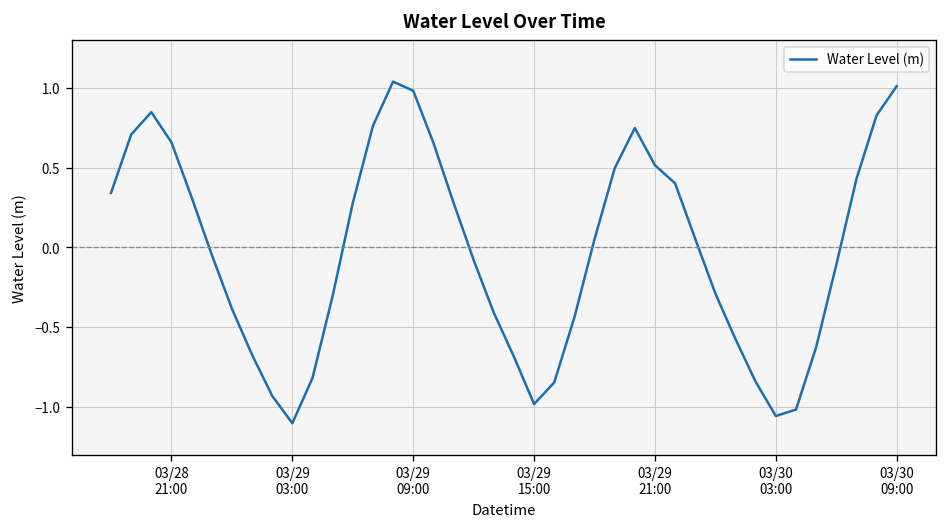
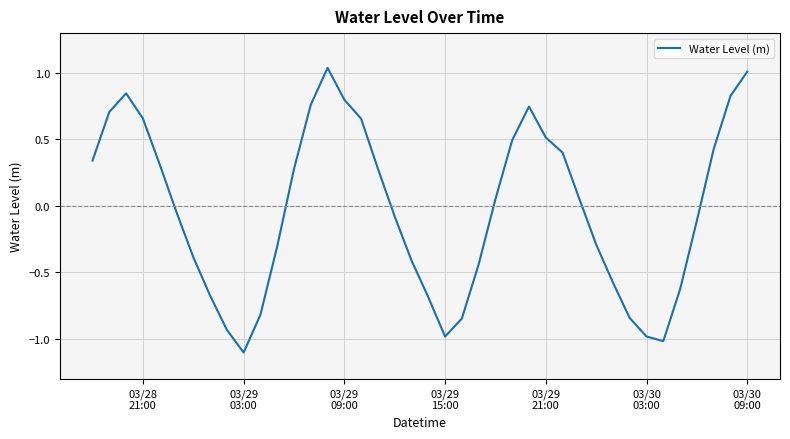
03/29 09:00: 0.98 -> 0.80
03/30 03:00: -1.06 -> -0.98
